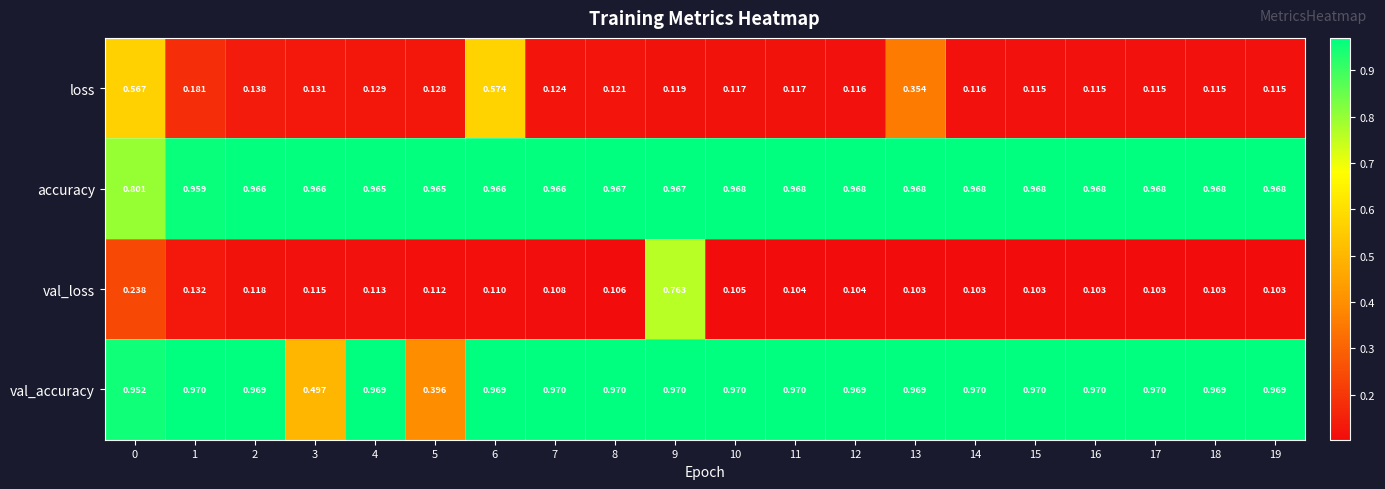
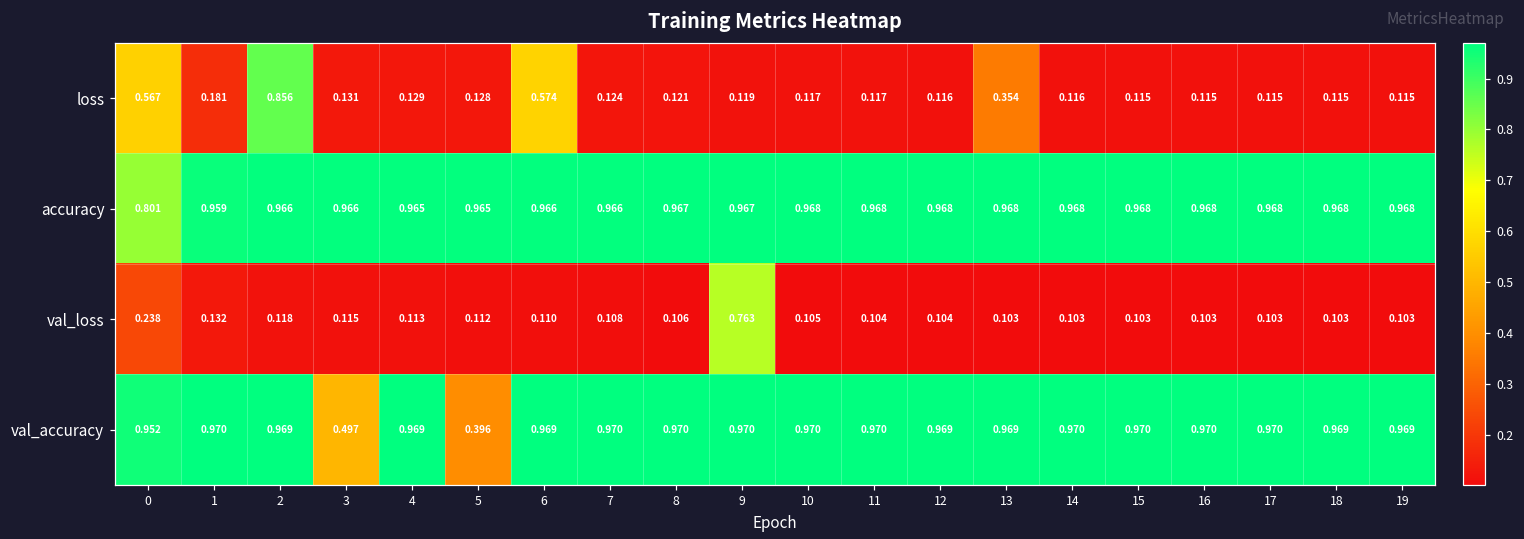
loss, 2: 0.138 -> 0.856
